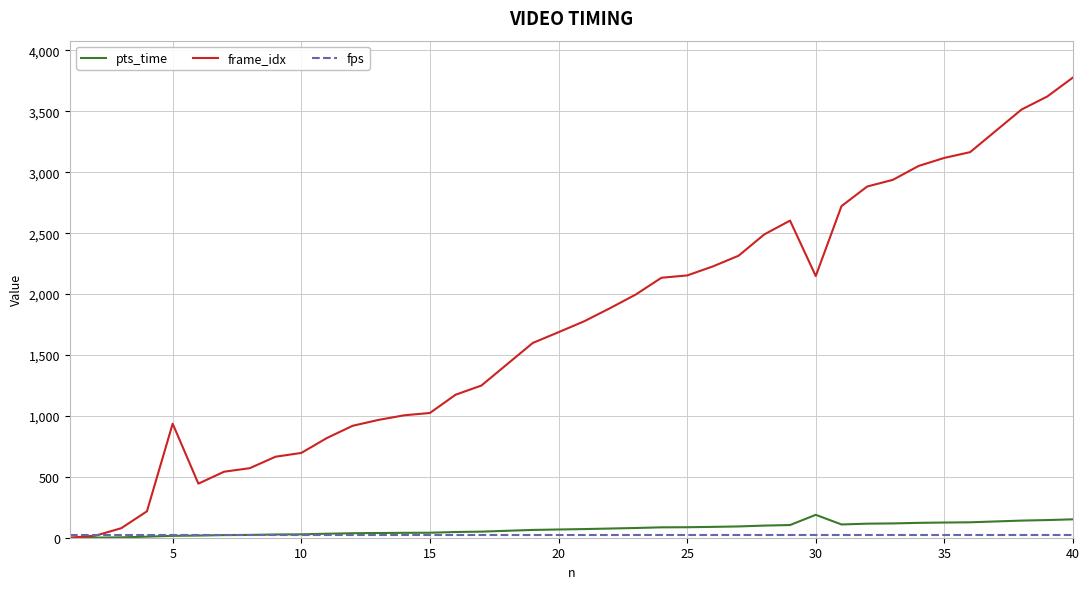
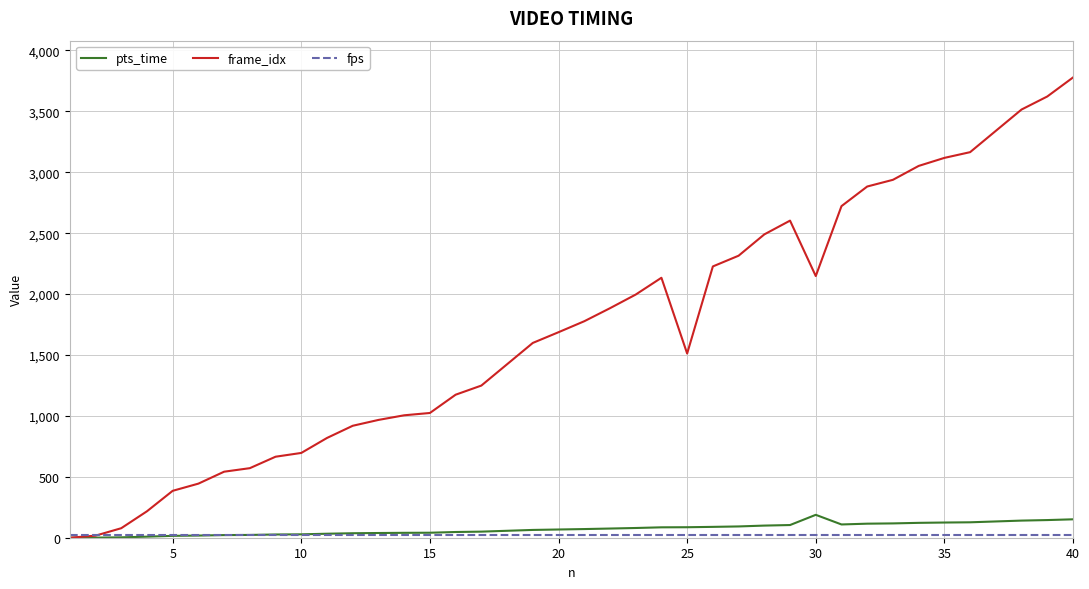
frame_idx, 5: 940 -> 390
frame_idx, 25: 2,150 -> 1,510
